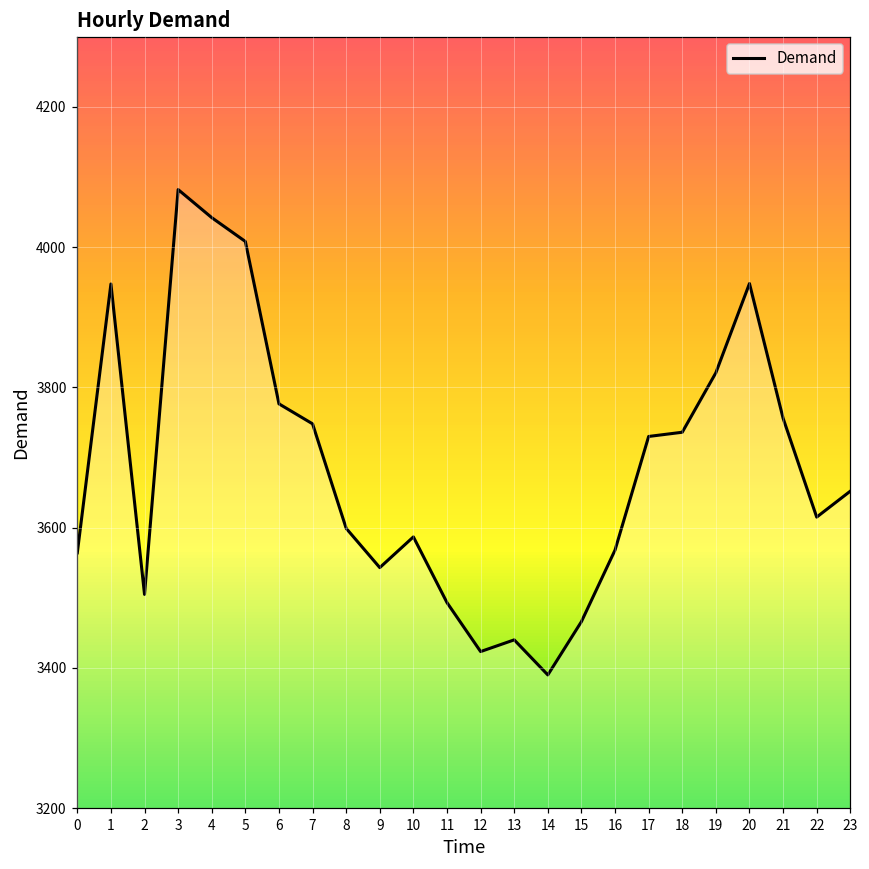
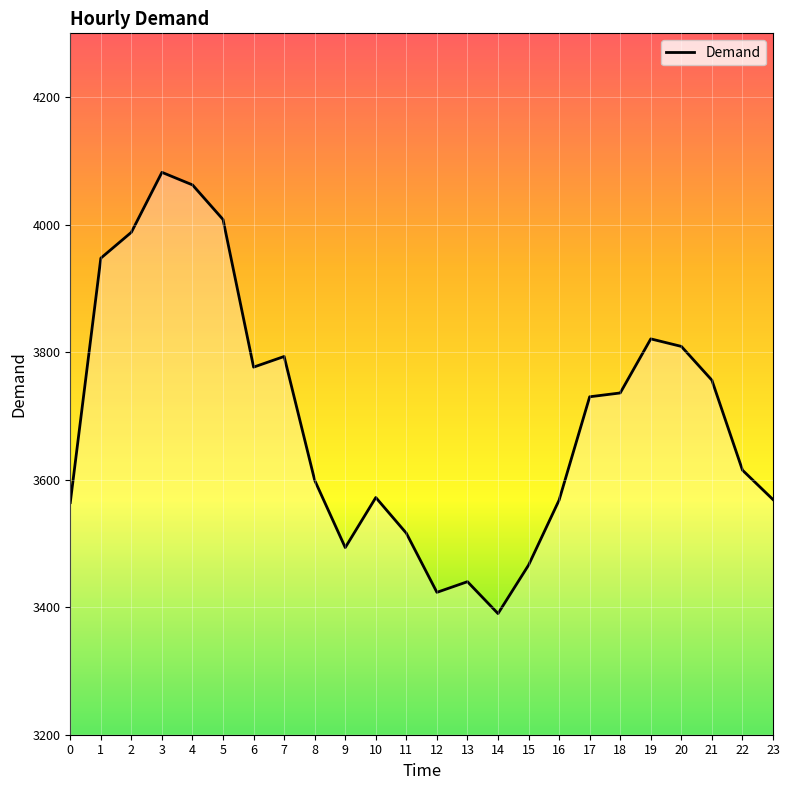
2: 3500 -> 3990
4: 4040 -> 4060
7: 3750 -> 3790
9: 3540 -> 3490
10: 3590 -> 3570
11: 3490 -> 3520
20: 3950 -> 3810
23: 3650 -> 3570
